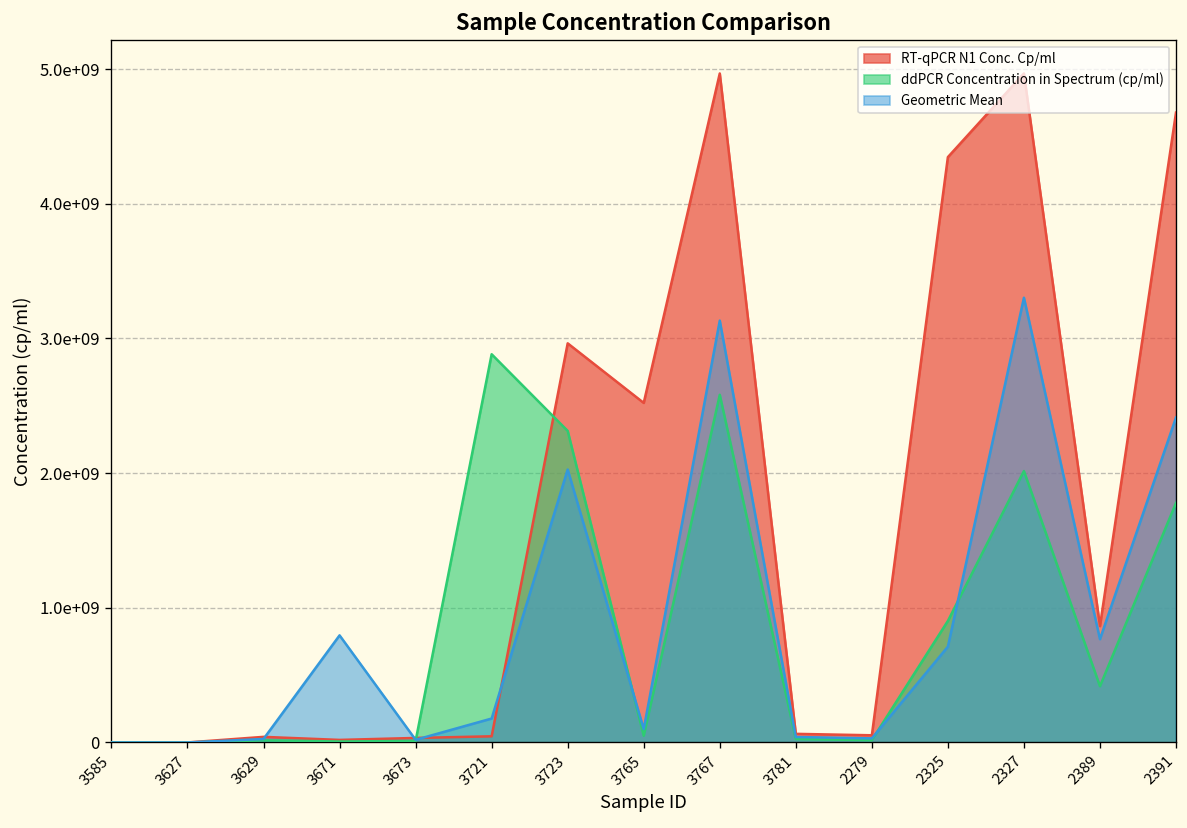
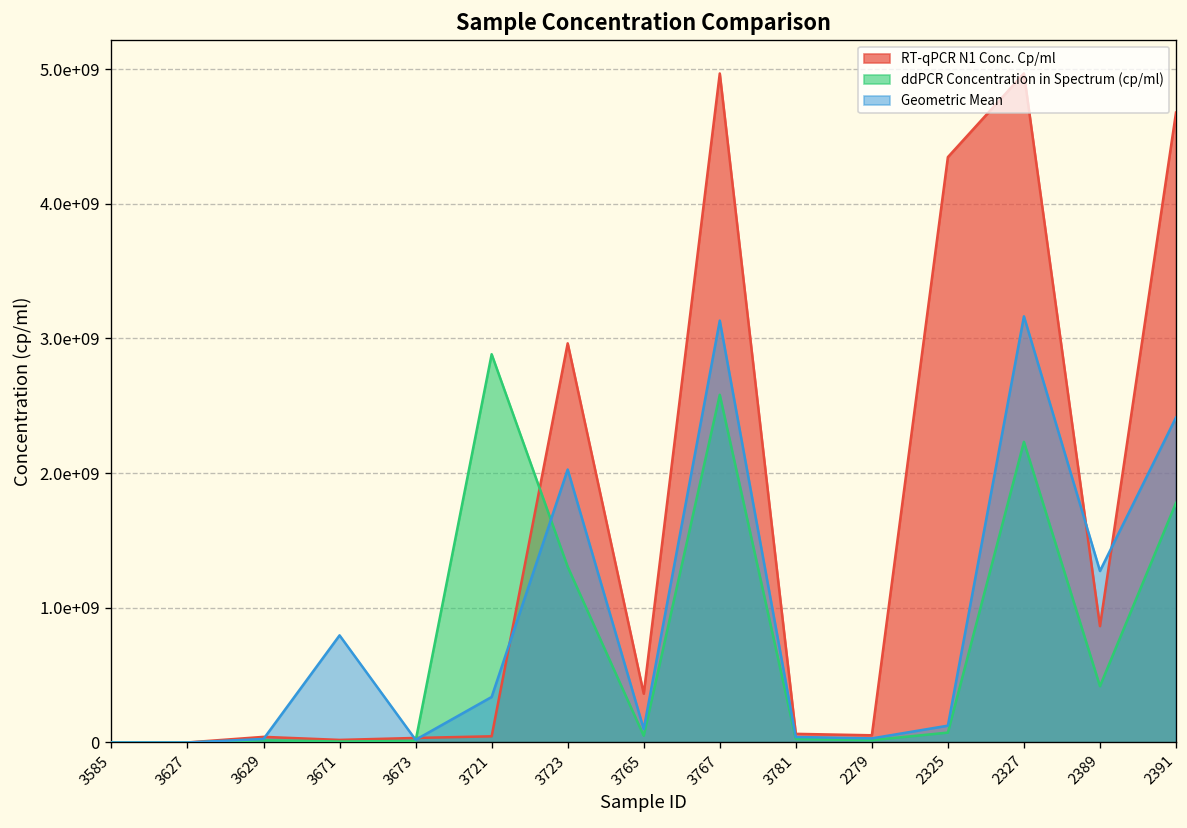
Geometric Mean, 3721: 180000000 -> 340000000
ddPCR Concentration in Spectrum (cp/ml), 3723: 2310000000 -> 1300000000
RT-qPCR N1 Conc. Cp/ml, 3765: 2520000000 -> 360000000
ddPCR Concentration in Spectrum (cp/ml), 2325: 900000000 -> 70000000
Geometric Mean, 2325: 710000000 -> 120000000
ddPCR Concentration in Spectrum (cp/ml), 2327: 2020000000 -> 2230000000
Geometric Mean, 2327: 3300000000 -> 3160000000
Geometric Mean, 2389: 770000000 -> 1270000000
